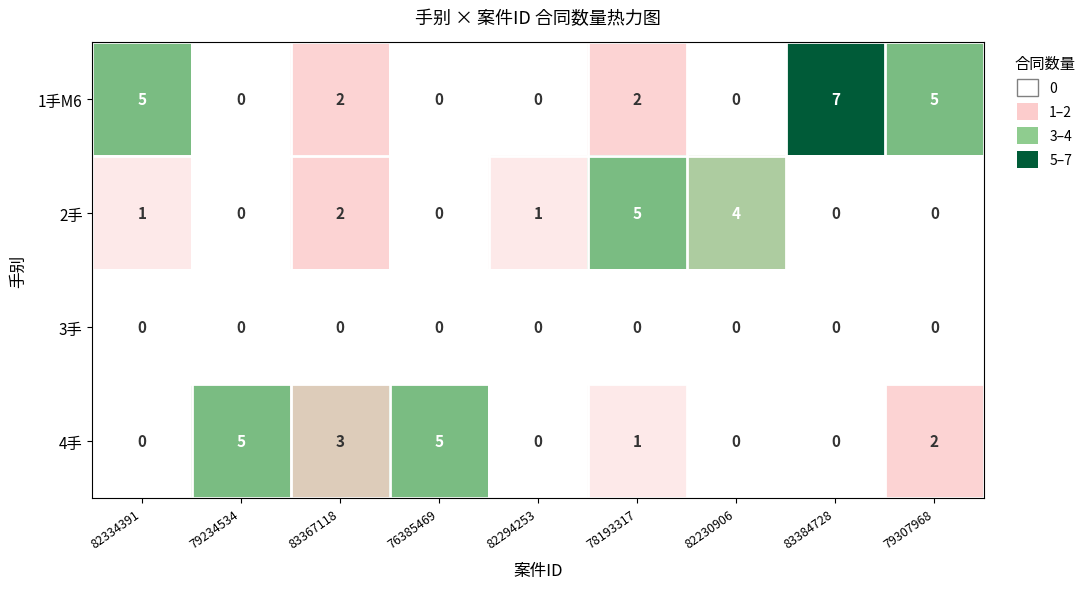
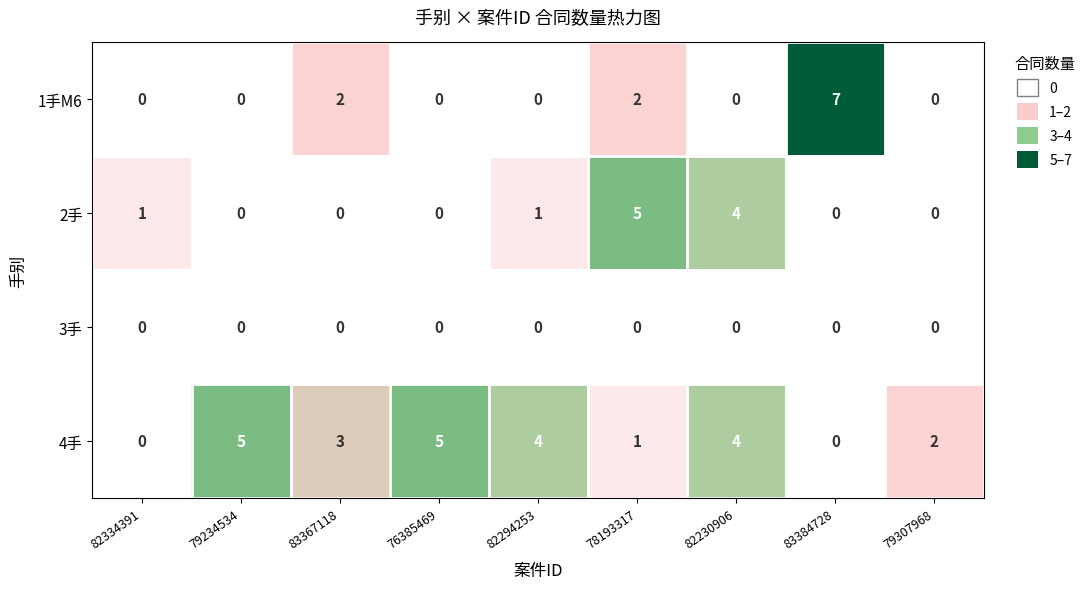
1手M6, 82334391: 5 -> 0
1手M6, 79307968: 5 -> 0
2手, 83367118: 2 -> 0
4手, 82294253: 0 -> 4
4手, 82230906: 0 -> 4
